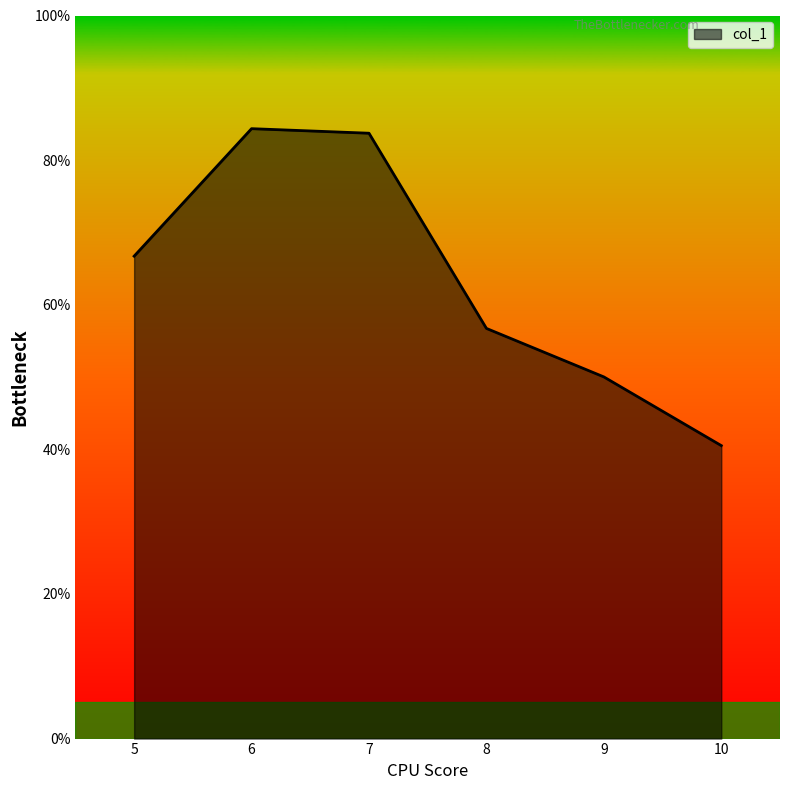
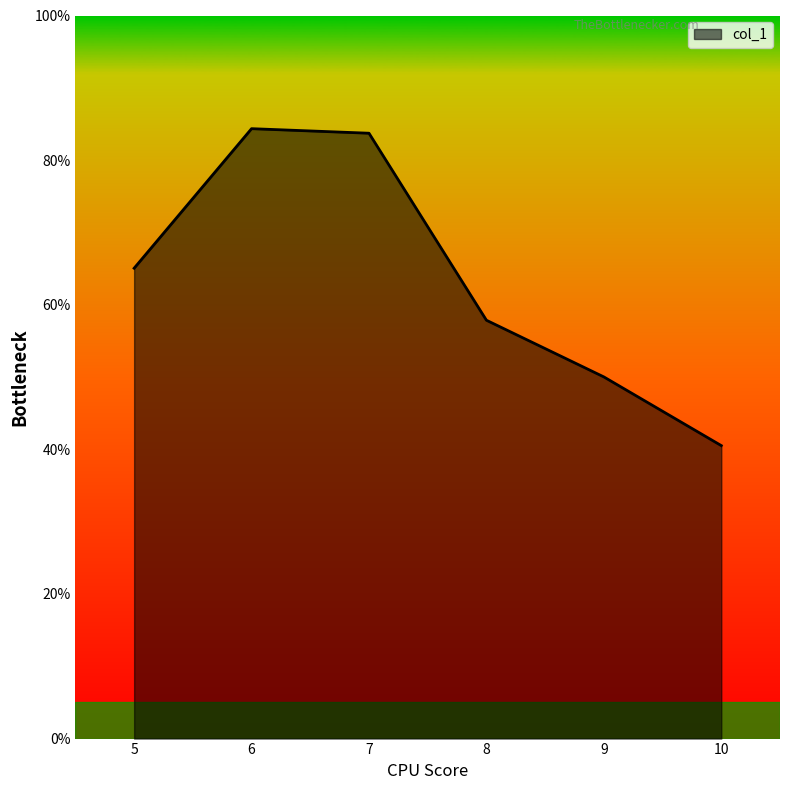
5: 67% -> 65%
8: 57% -> 58%
